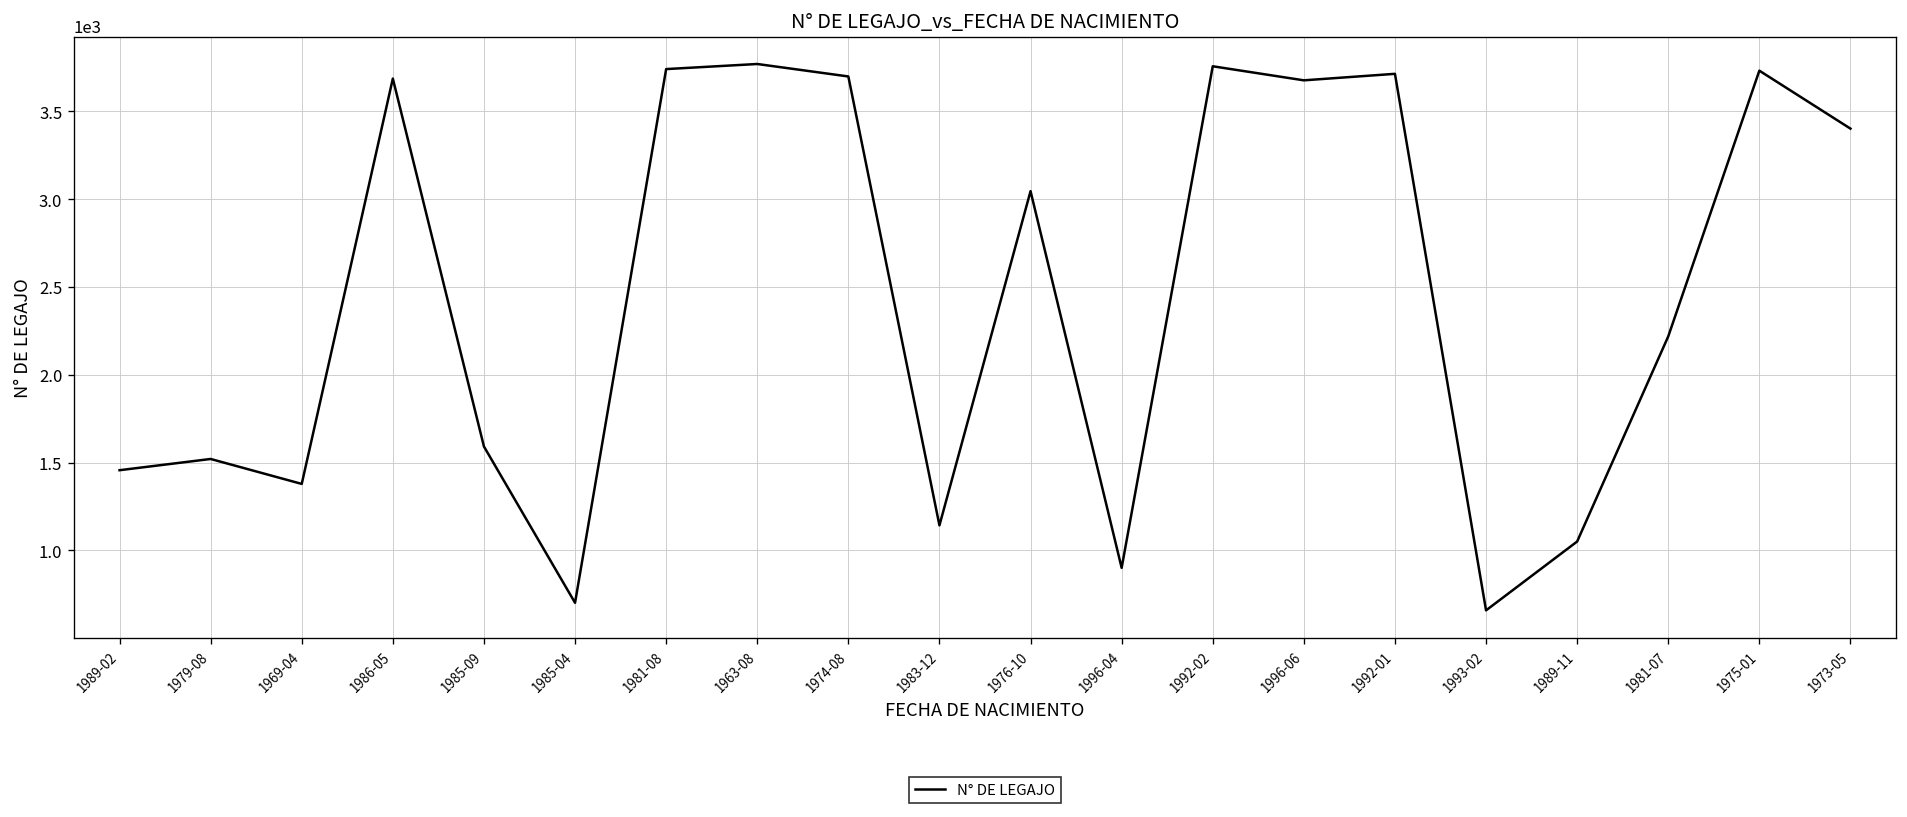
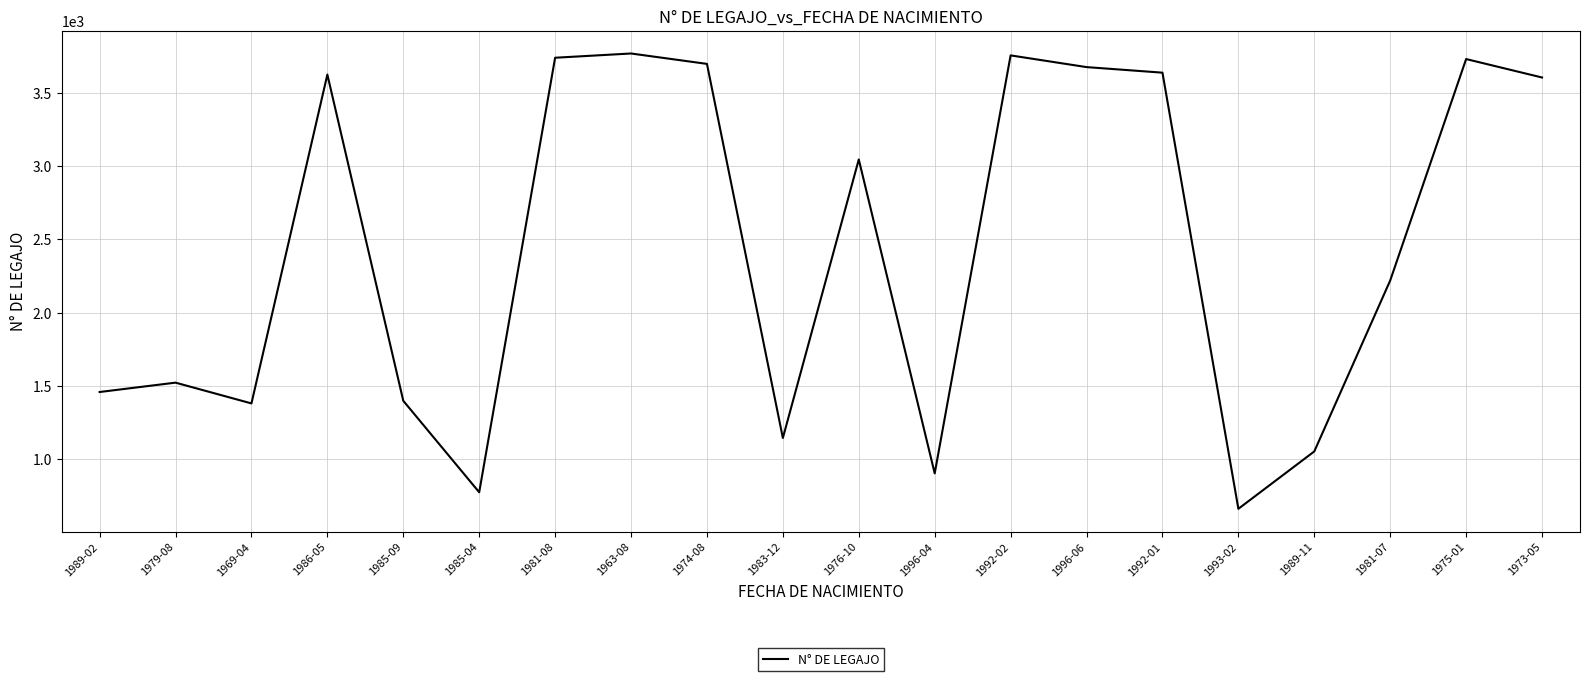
1986-05: 3690 -> 3630
1985-09: 1590 -> 1400
1985-04: 700 -> 770
1992-01: 3710 -> 3640
1973-05: 3400 -> 3610
